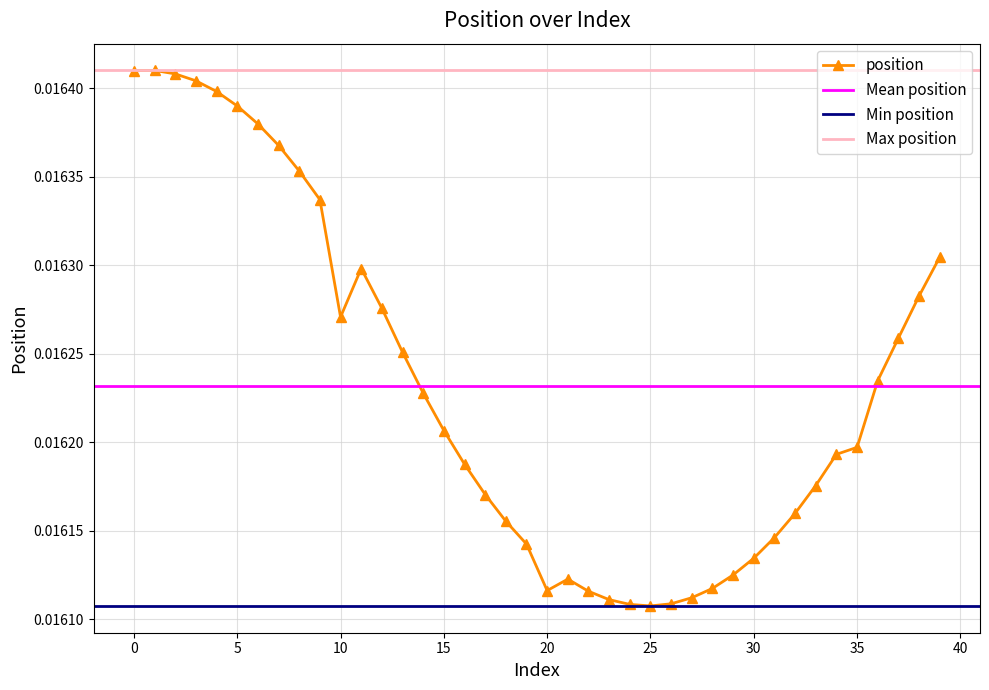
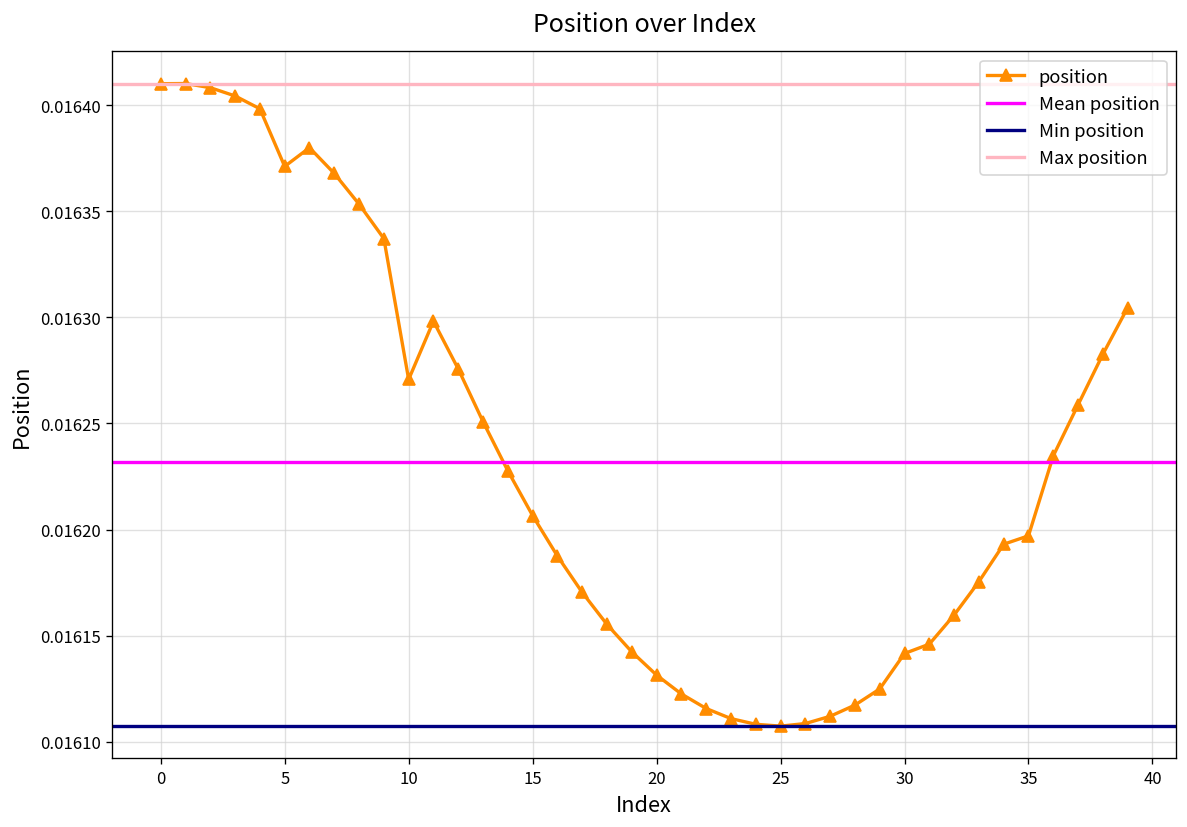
5: 0.016390 -> 0.016371
20: 0.016116 -> 0.016131
30: 0.016134 -> 0.016142
